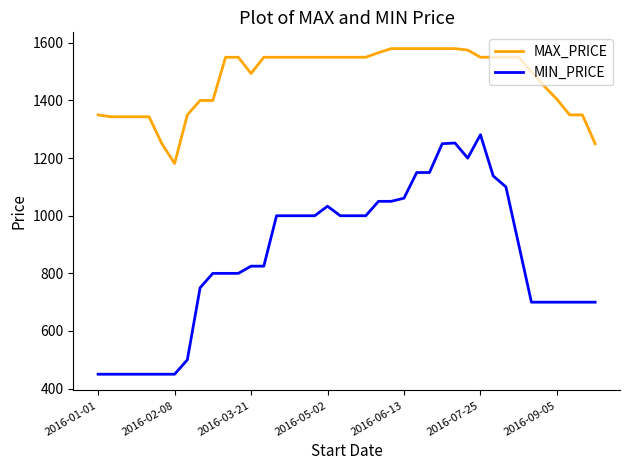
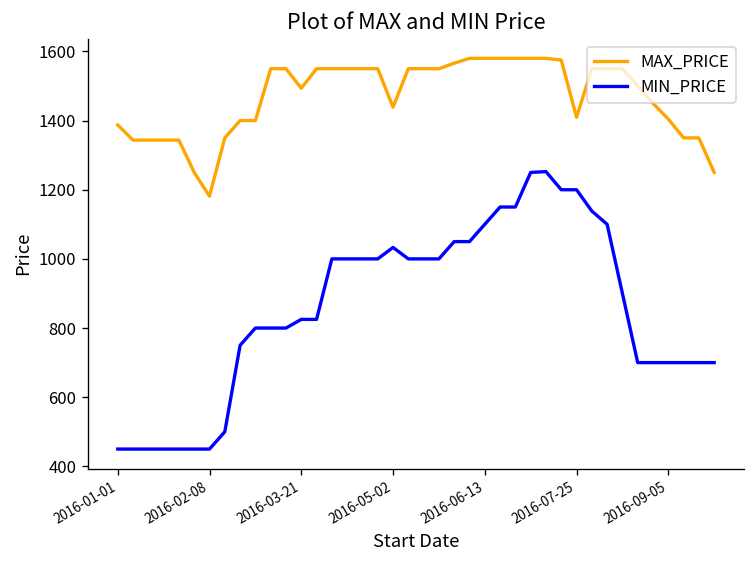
MAX_PRICE, 2016-01-01: 1350 -> 1390
MAX_PRICE, 2016-05-02: 1550 -> 1440
MIN_PRICE, 2016-06-13: 1060 -> 1100
MAX_PRICE, 2016-07-25: 1550 -> 1410
MIN_PRICE, 2016-07-25: 1280 -> 1200
